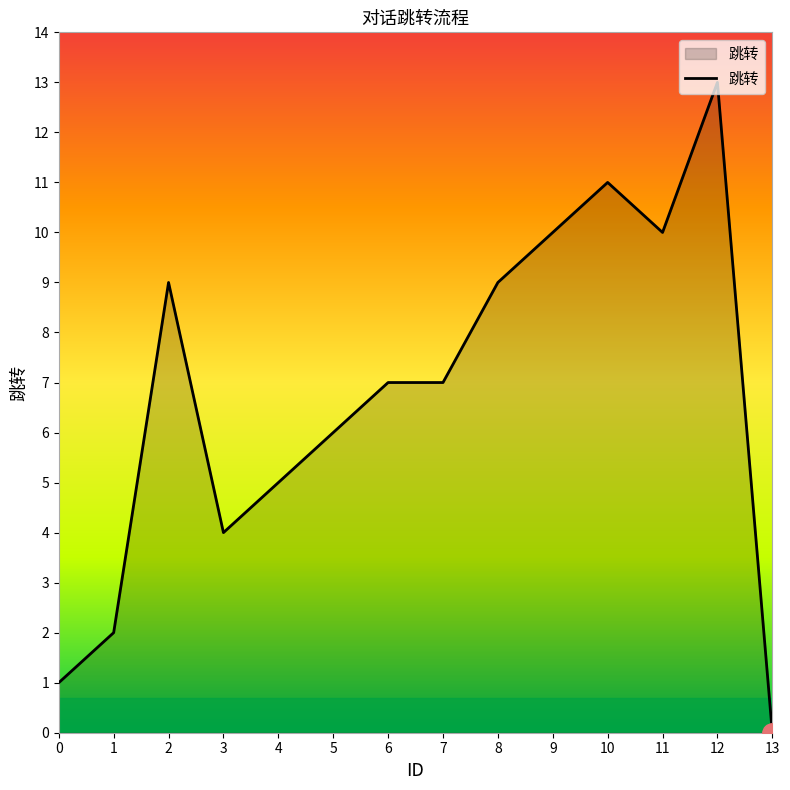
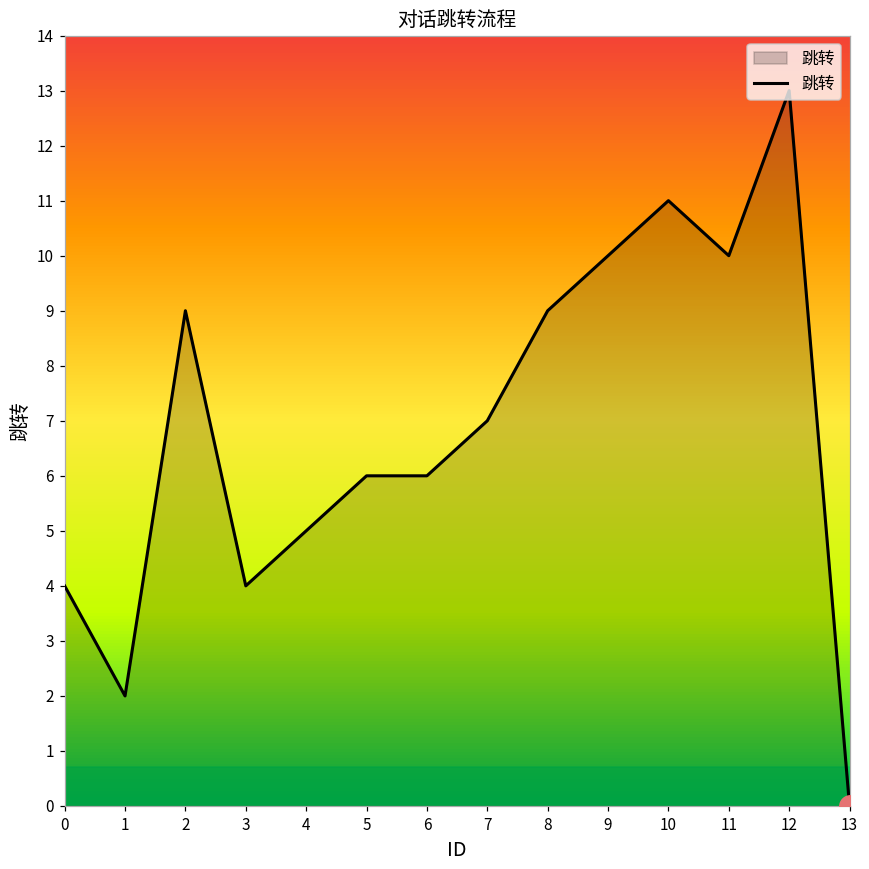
跳转, 0: 1 -> 4
跳转, 6: 7 -> 6
